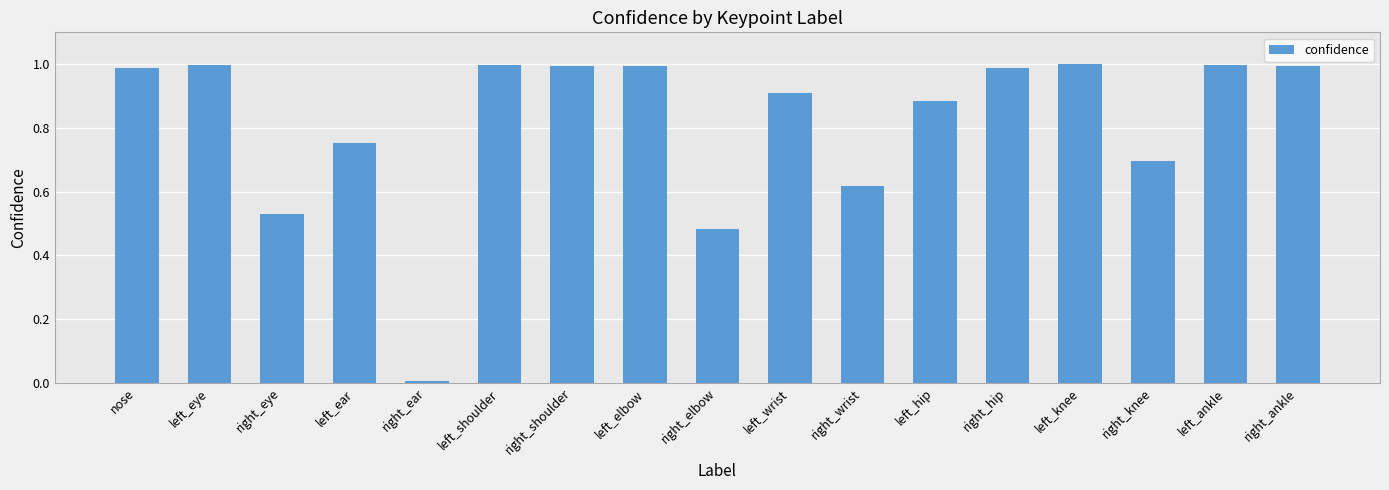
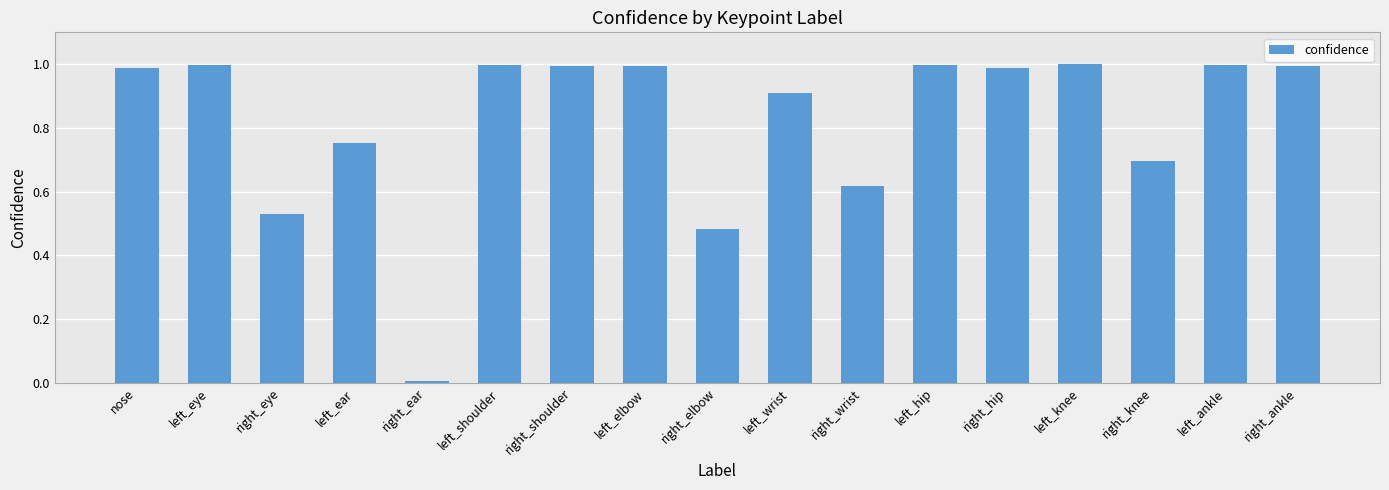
left_hip: 0.89 -> 1.00
